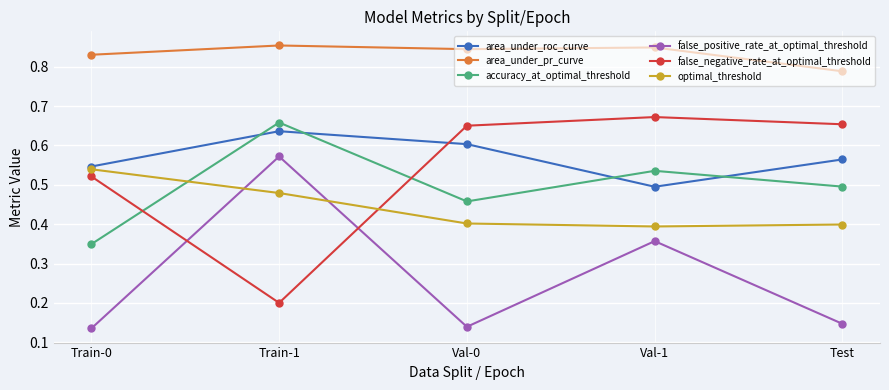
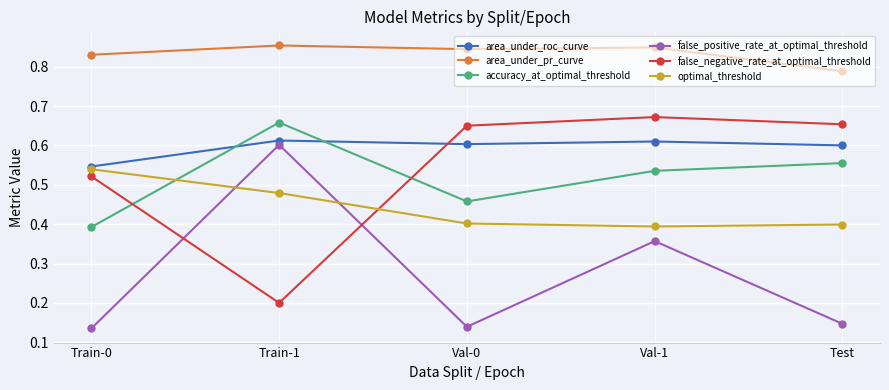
accuracy_at_optimal_threshold, Train-0: 0.35 -> 0.39
area_under_roc_curve, Train-1: 0.64 -> 0.61
false_positive_rate_at_optimal_threshold, Train-1: 0.57 -> 0.60
area_under_roc_curve, Val-1: 0.50 -> 0.61
area_under_roc_curve, Test: 0.56 -> 0.60
accuracy_at_optimal_threshold, Test: 0.50 -> 0.56
